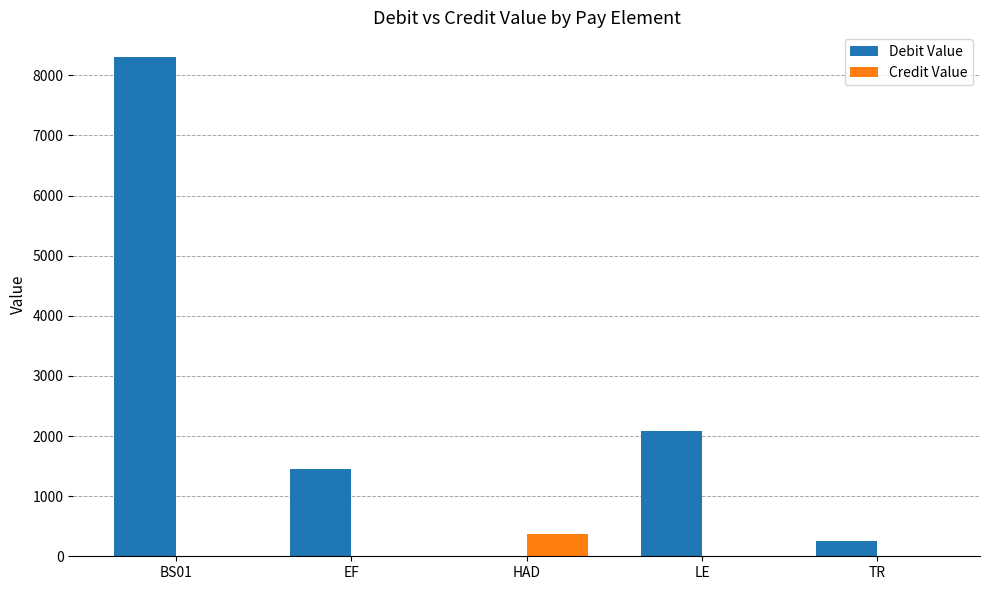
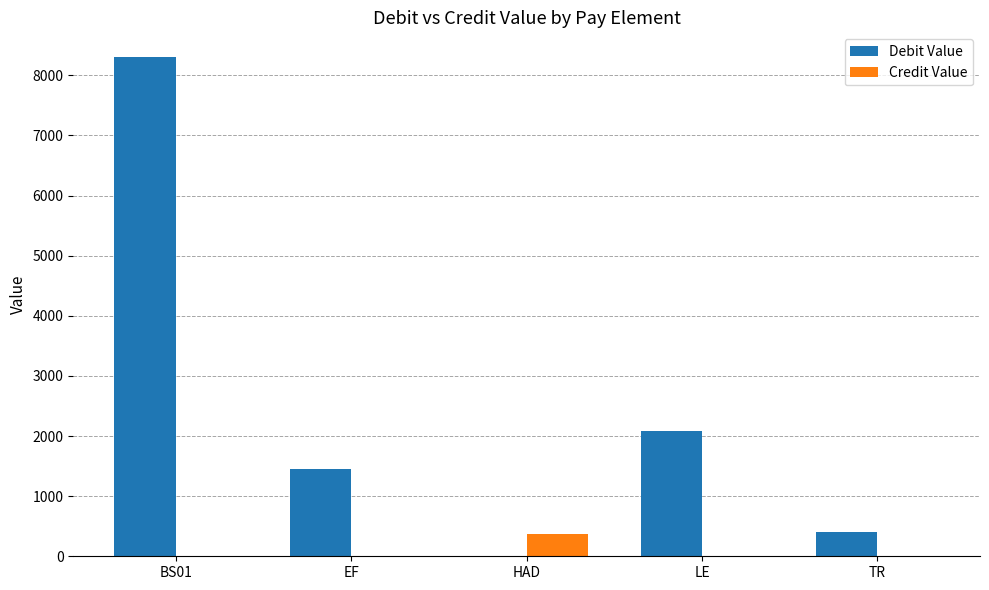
Debit Value, TR: 300 -> 400
